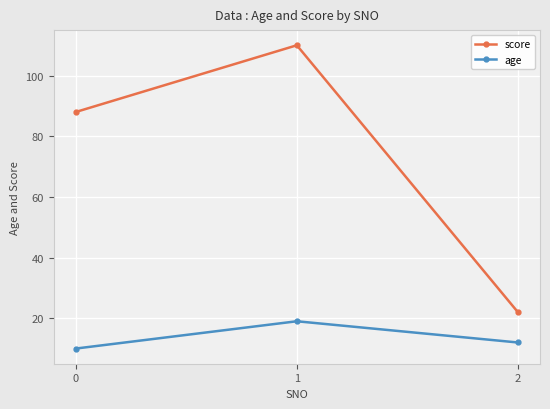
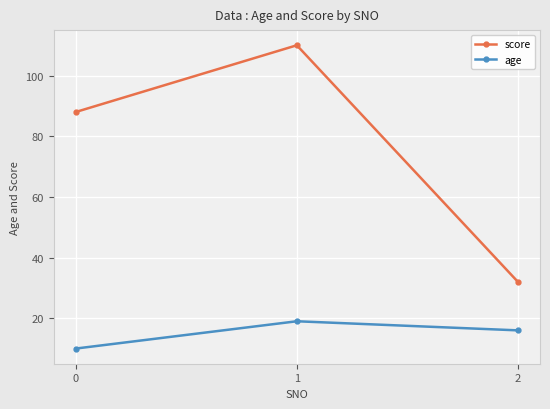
score, 2: 22 -> 32
age, 2: 12 -> 16
